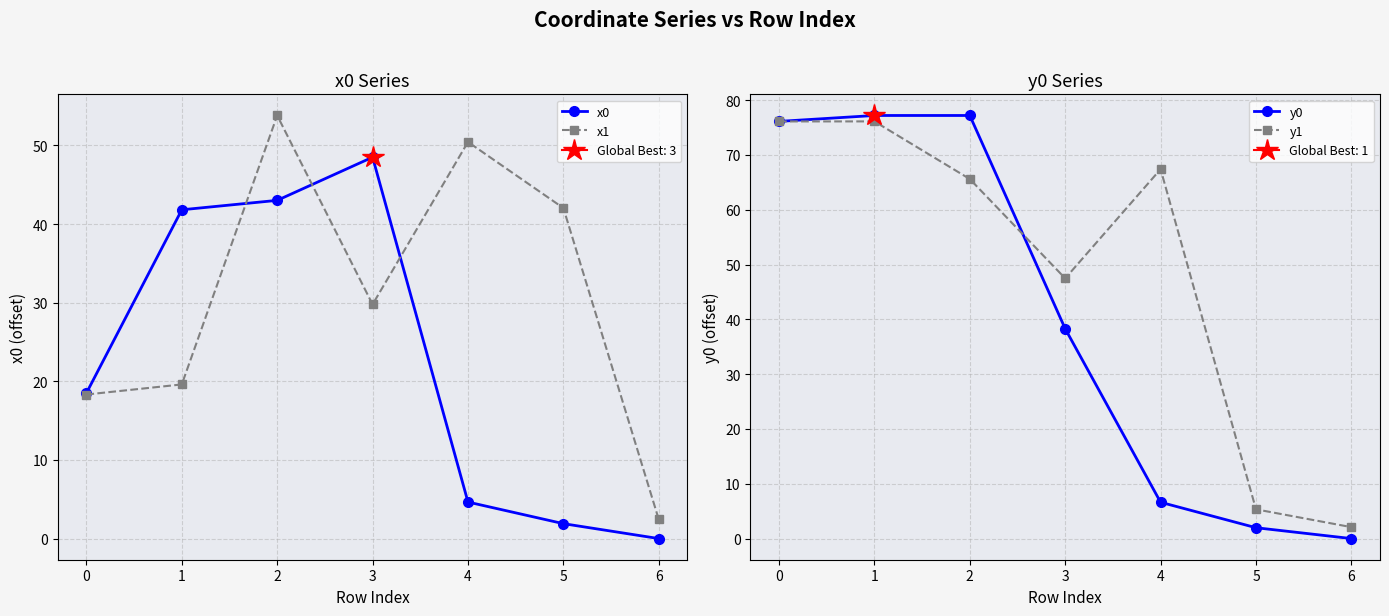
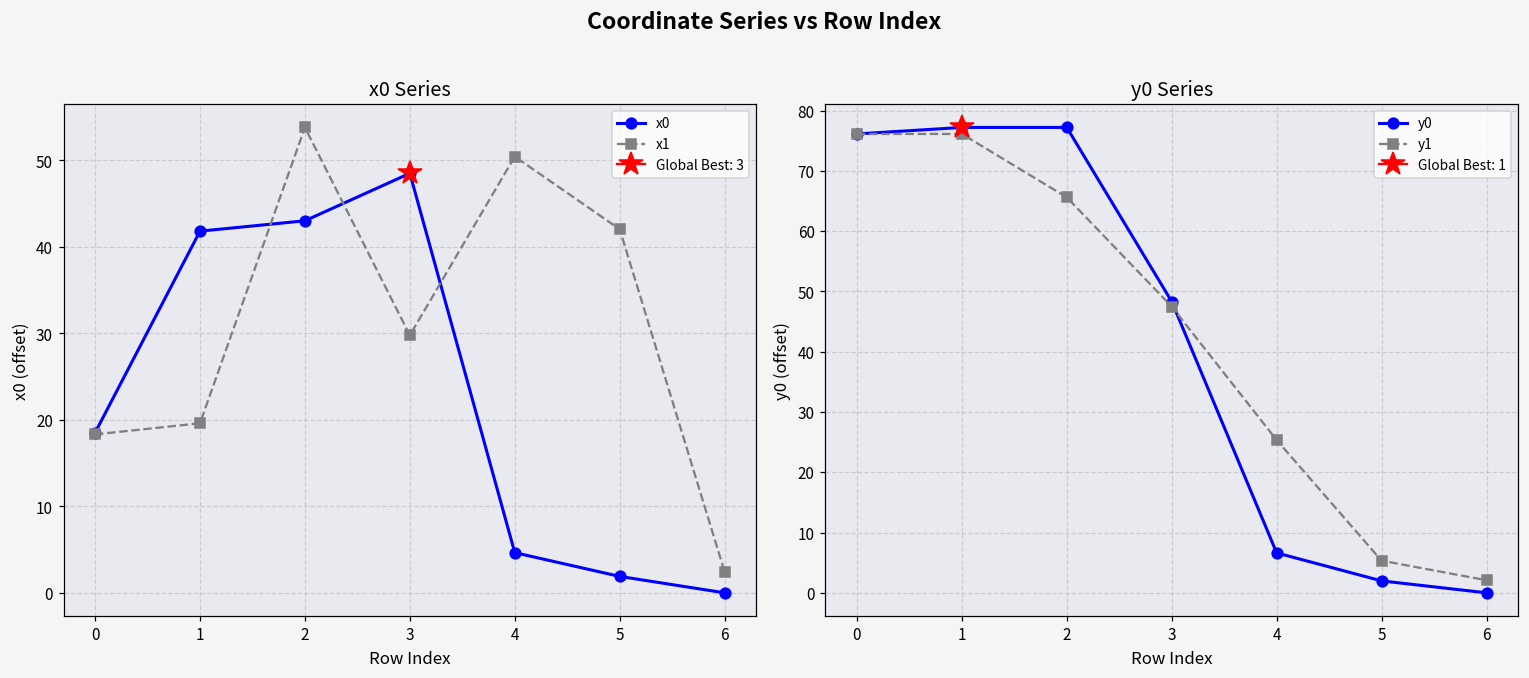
y0 Series, y0, 3: 38 -> 48
y0 Series, y1, 4: 67 -> 25
